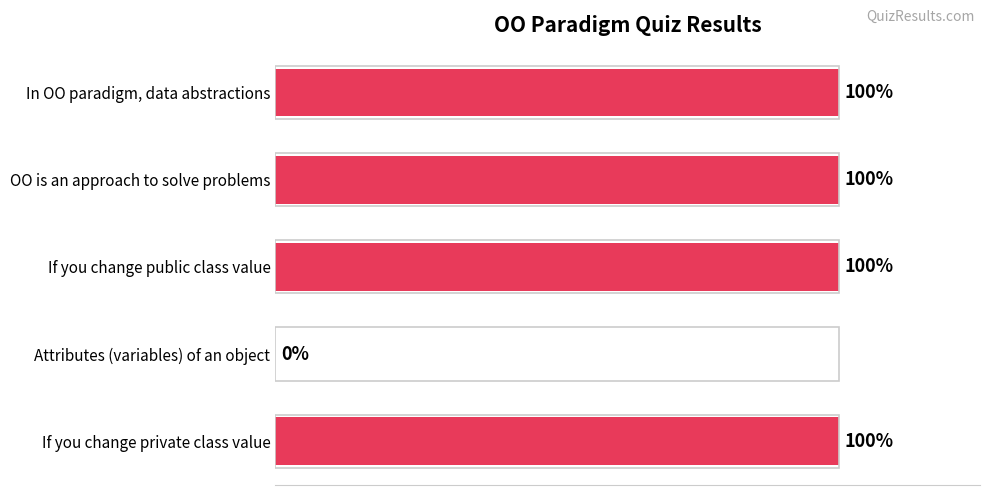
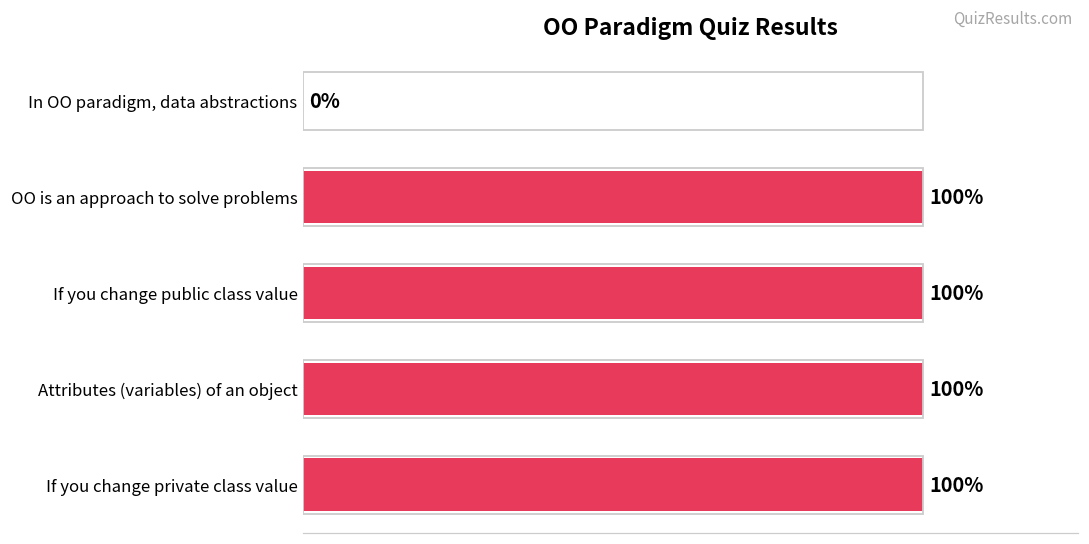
In OO paradigm, data abstractions: 100% -> 0%
Attributes (variables) of an object: 0% -> 100%
